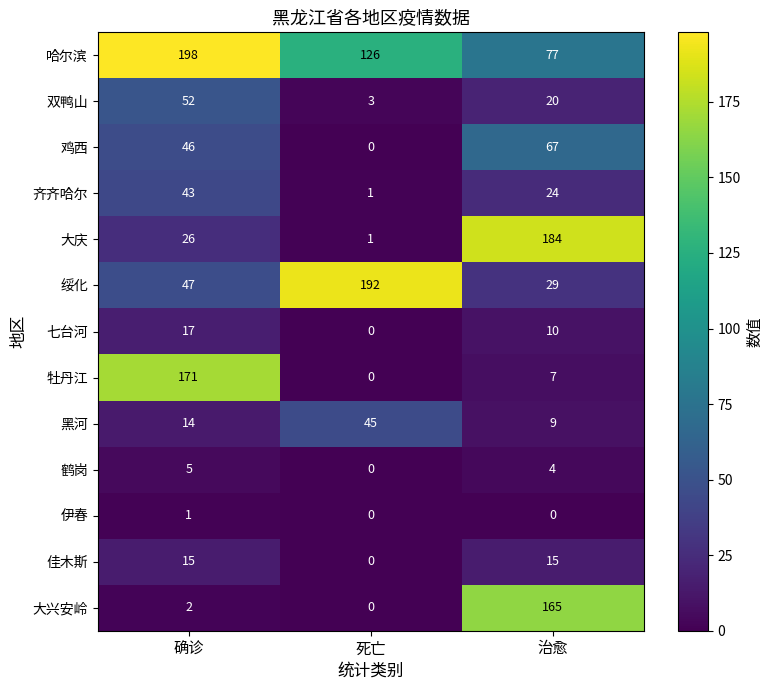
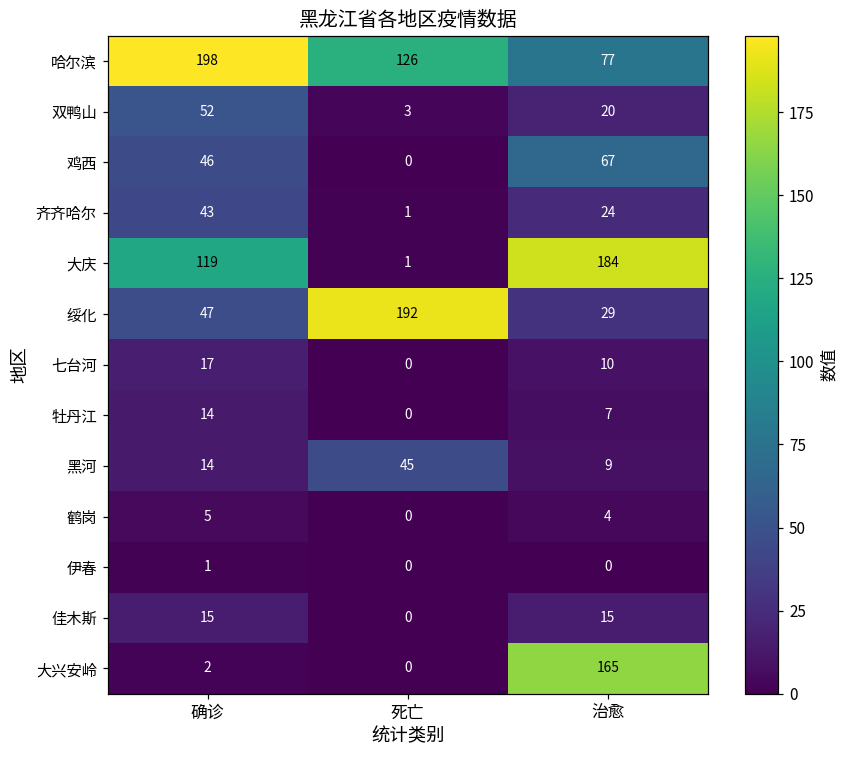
大庆, 确诊: 26 -> 119
牡丹江, 确诊: 171 -> 14
